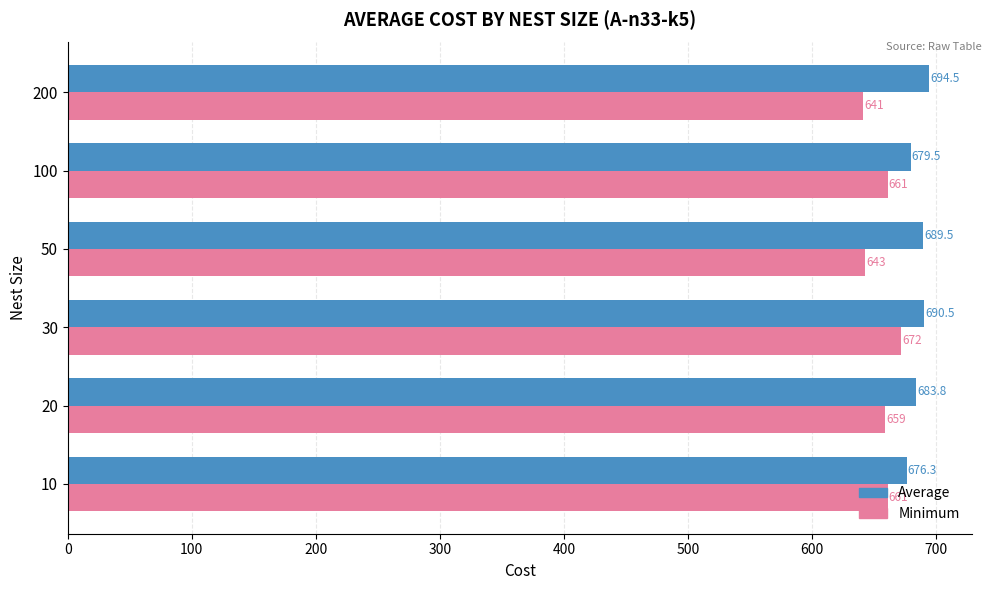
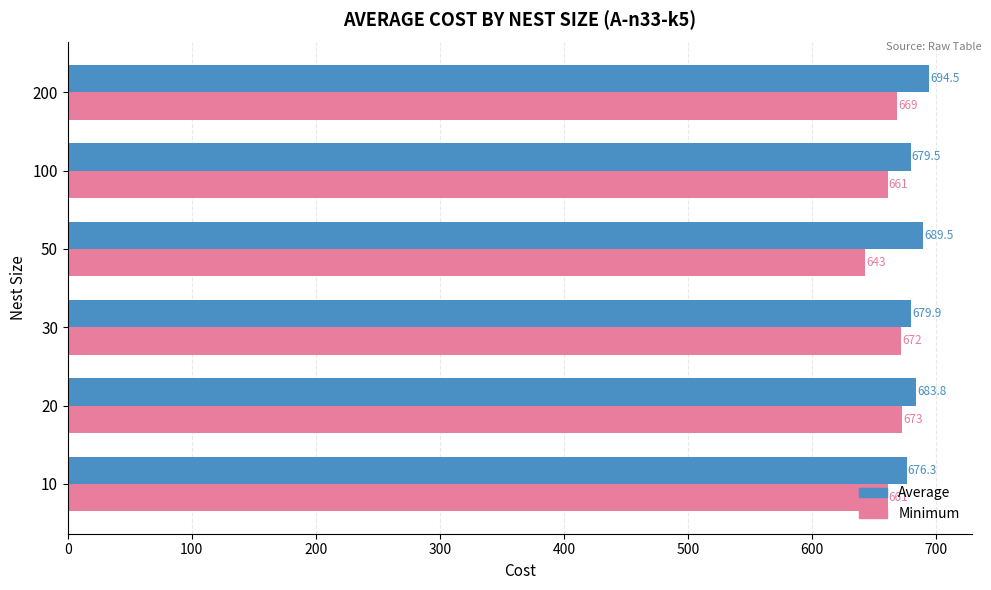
Minimum, 200: 641 -> 669
Average, 30: 690.5 -> 679.9
Minimum, 20: 659 -> 673
